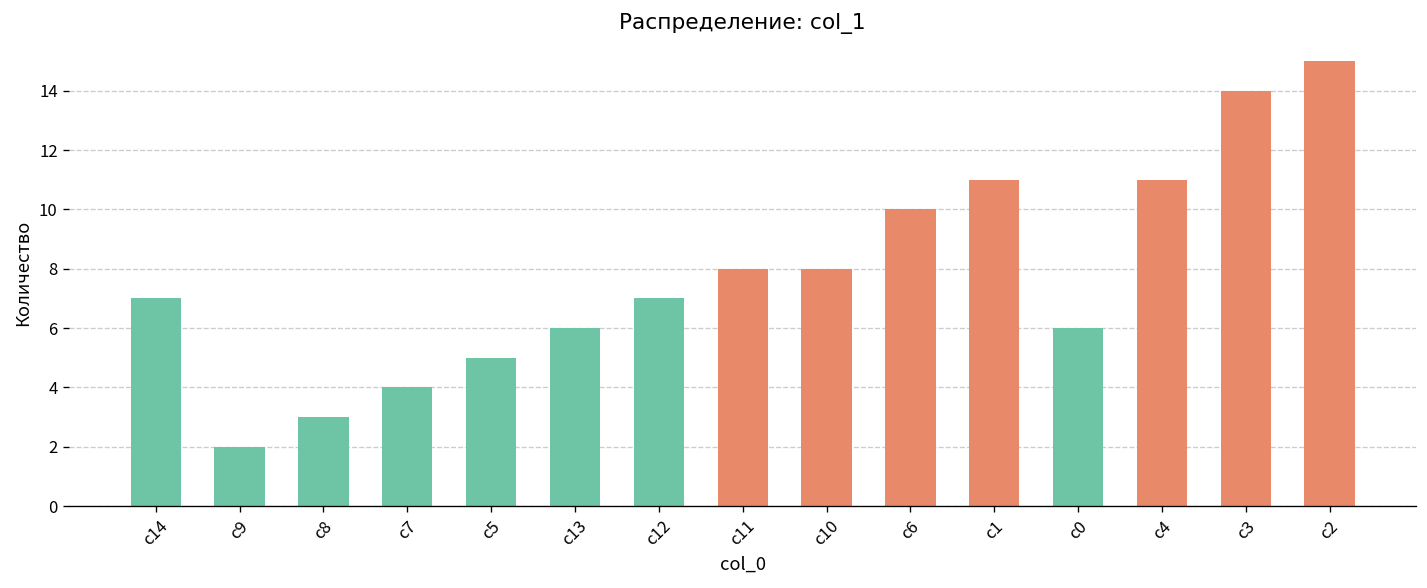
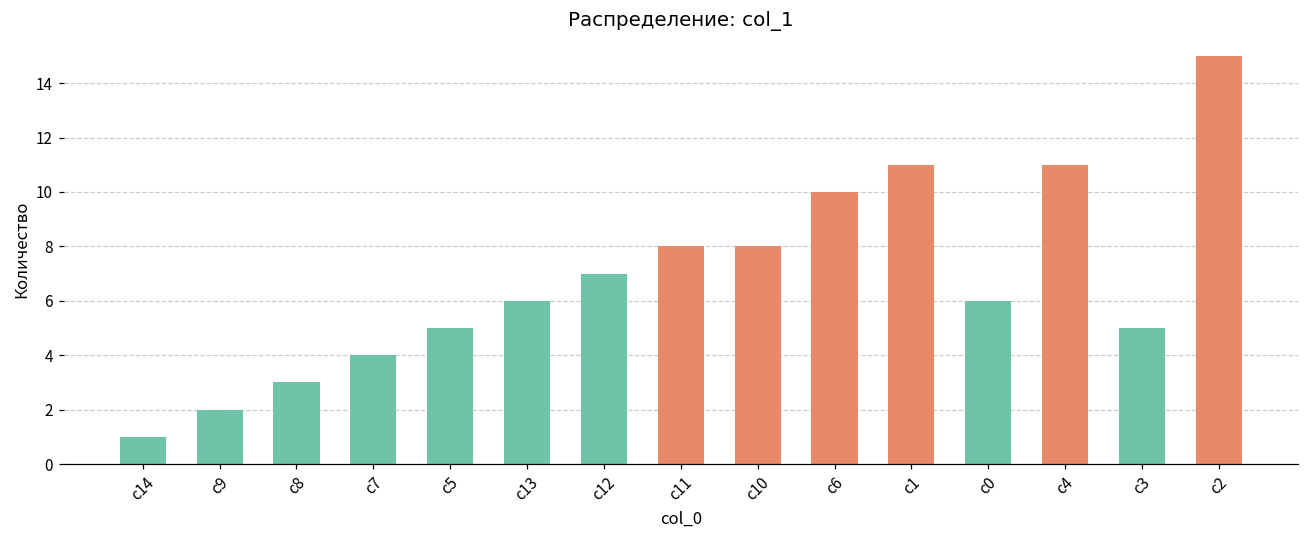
c14: 7 -> 1
c3: 14 -> 5
